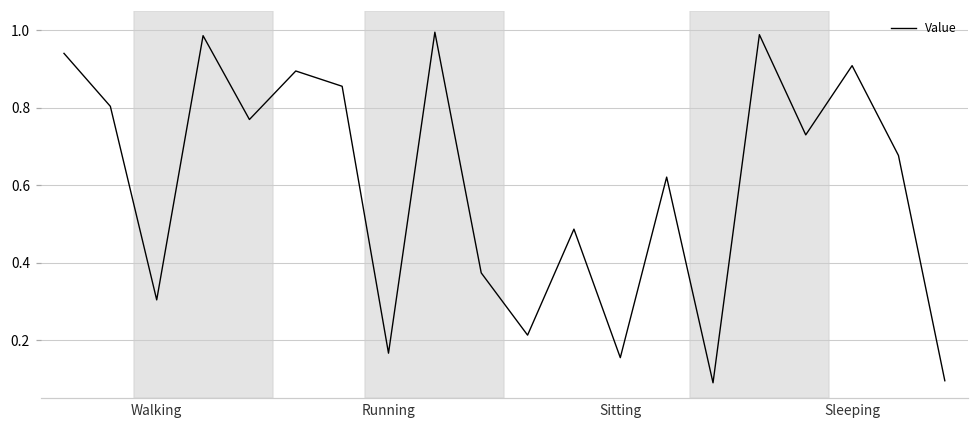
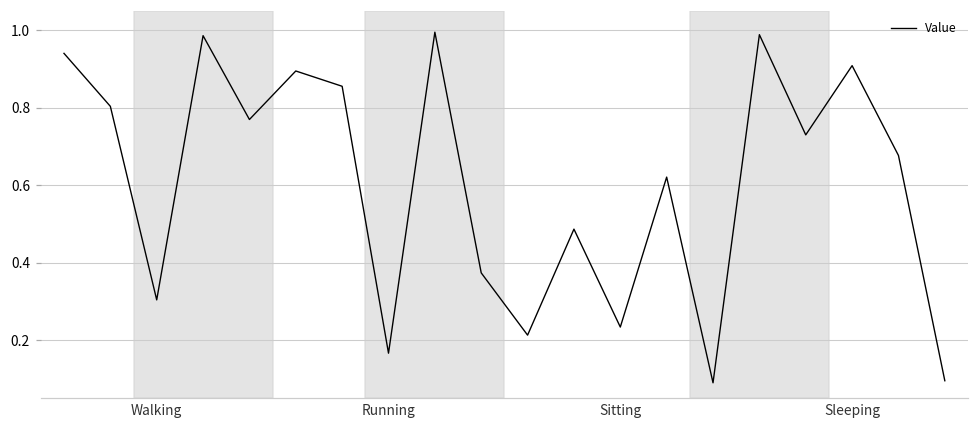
Sitting: 0.16 -> 0.23
